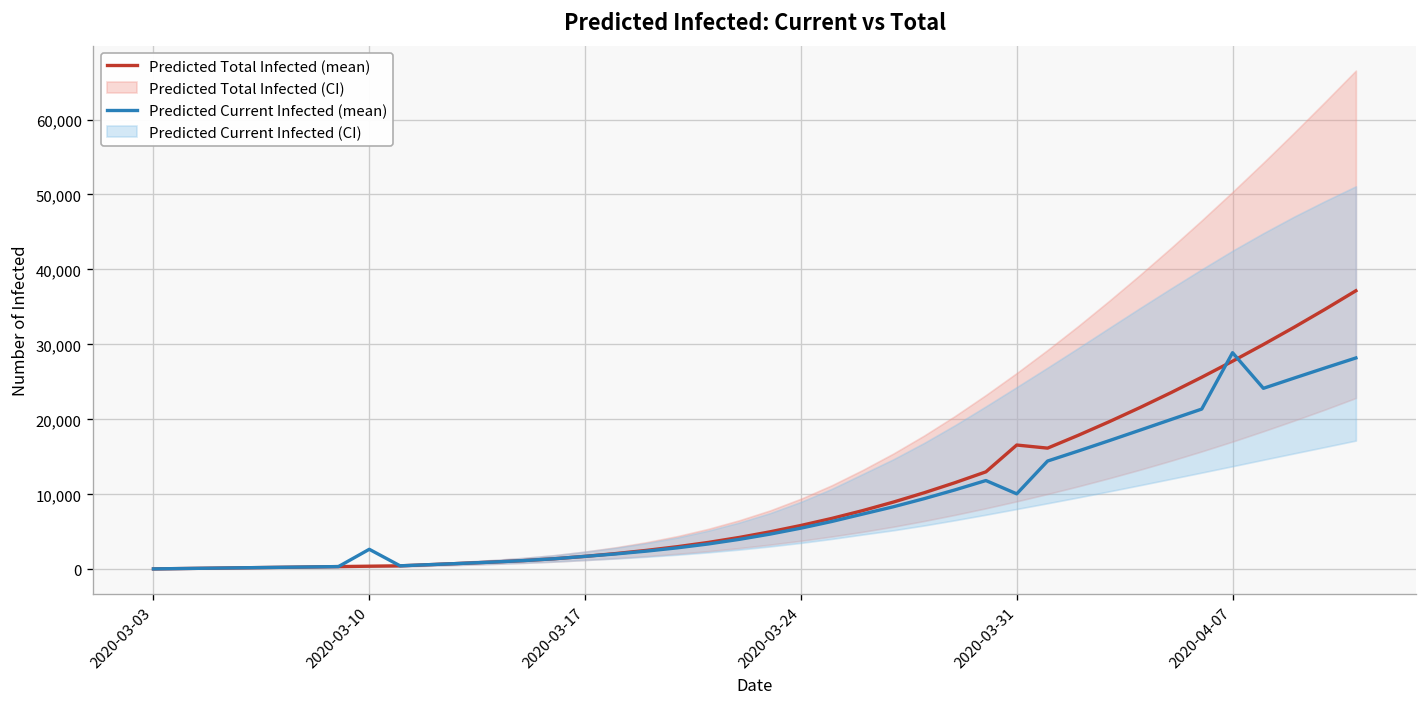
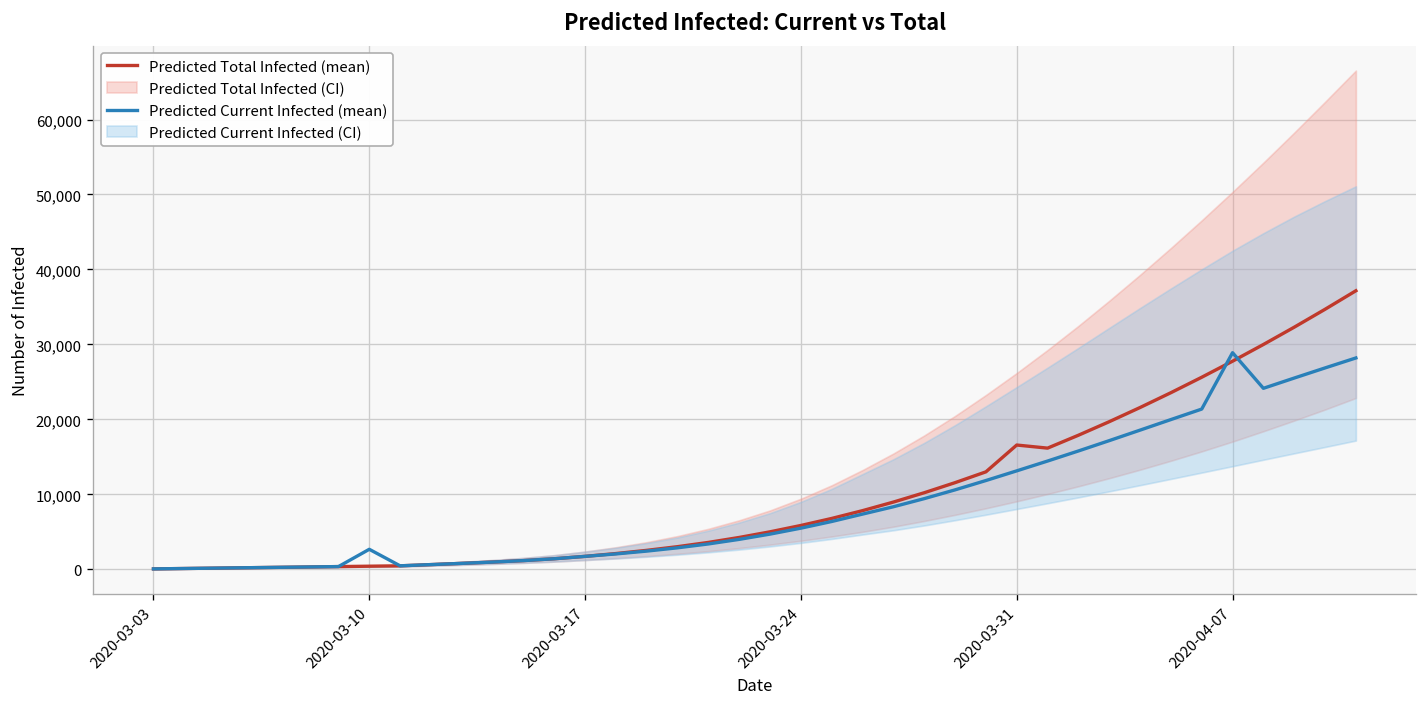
Predicted Current Infected (mean), 2020-03-31: 10,000 -> 13,000
